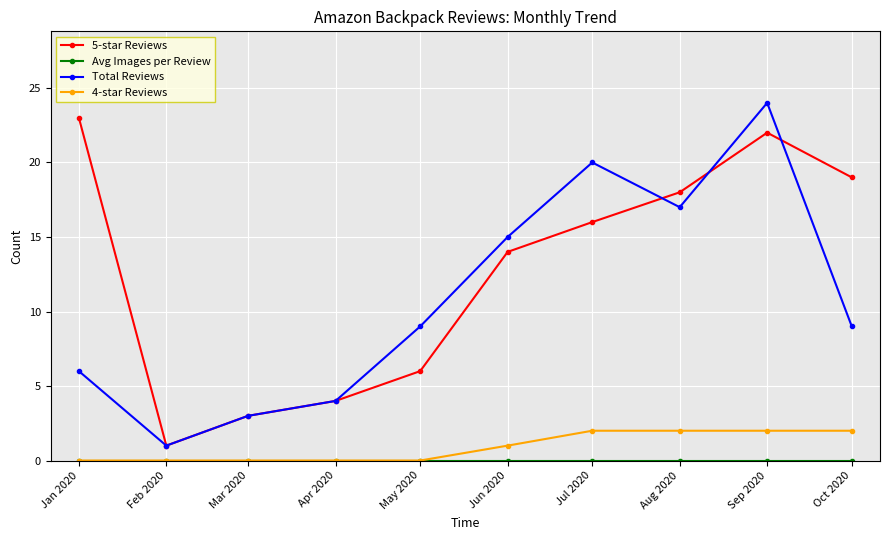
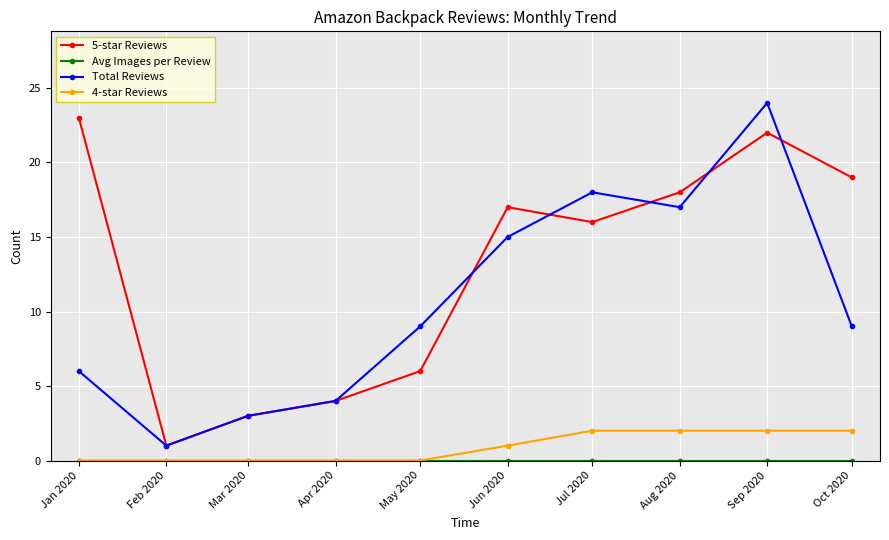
5-star Reviews, Jun 2020: 14 -> 17
Total Reviews, Jul 2020: 20 -> 18
